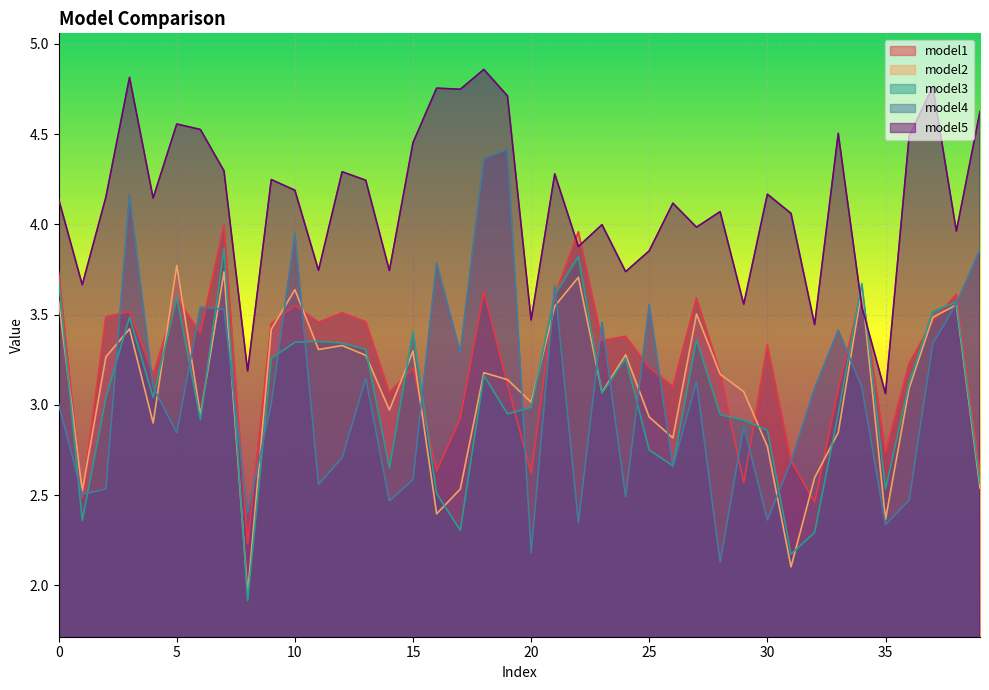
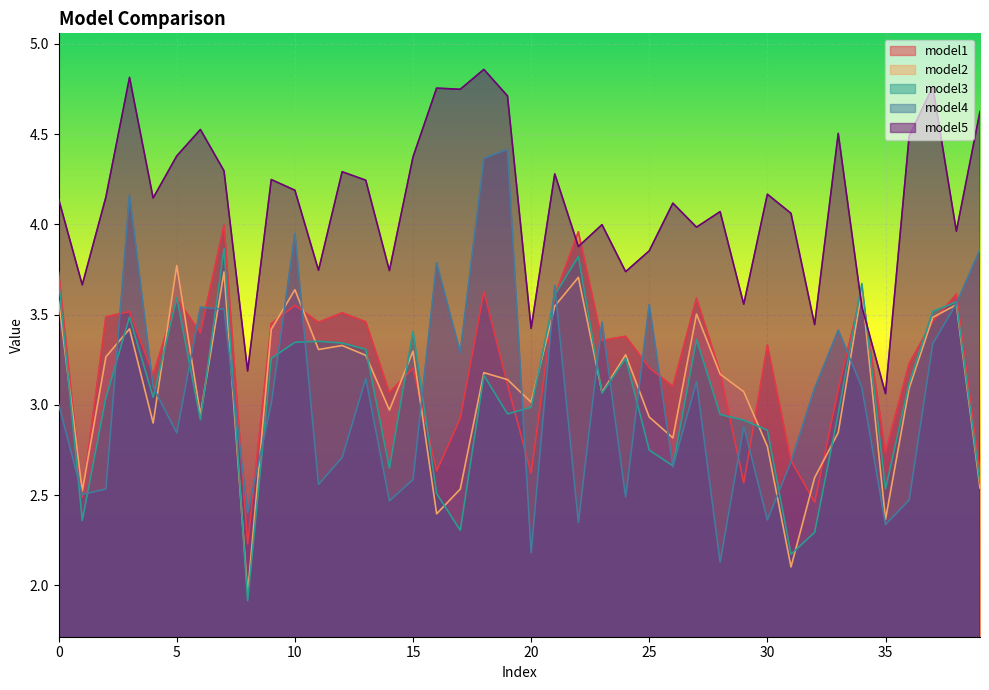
model5, 5: 4.56 -> 4.38
model5, 15: 4.45 -> 4.37
model5, 20: 3.47 -> 3.42
